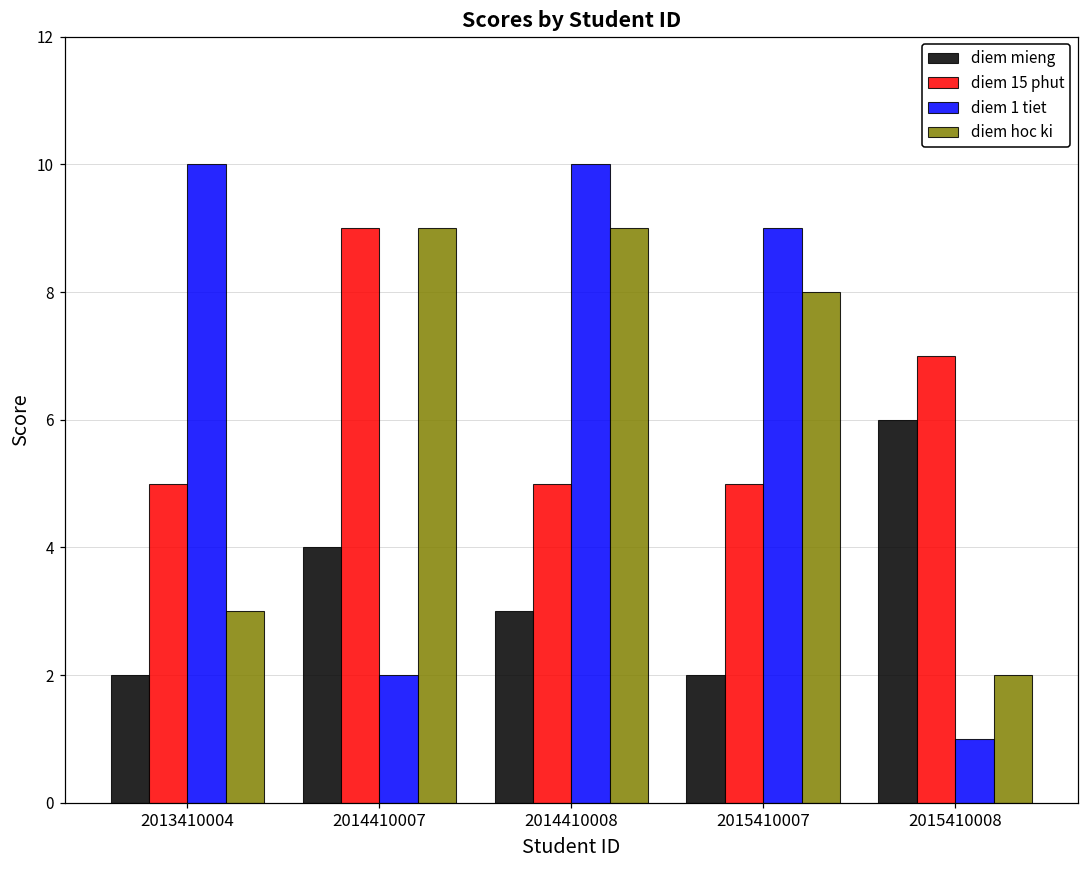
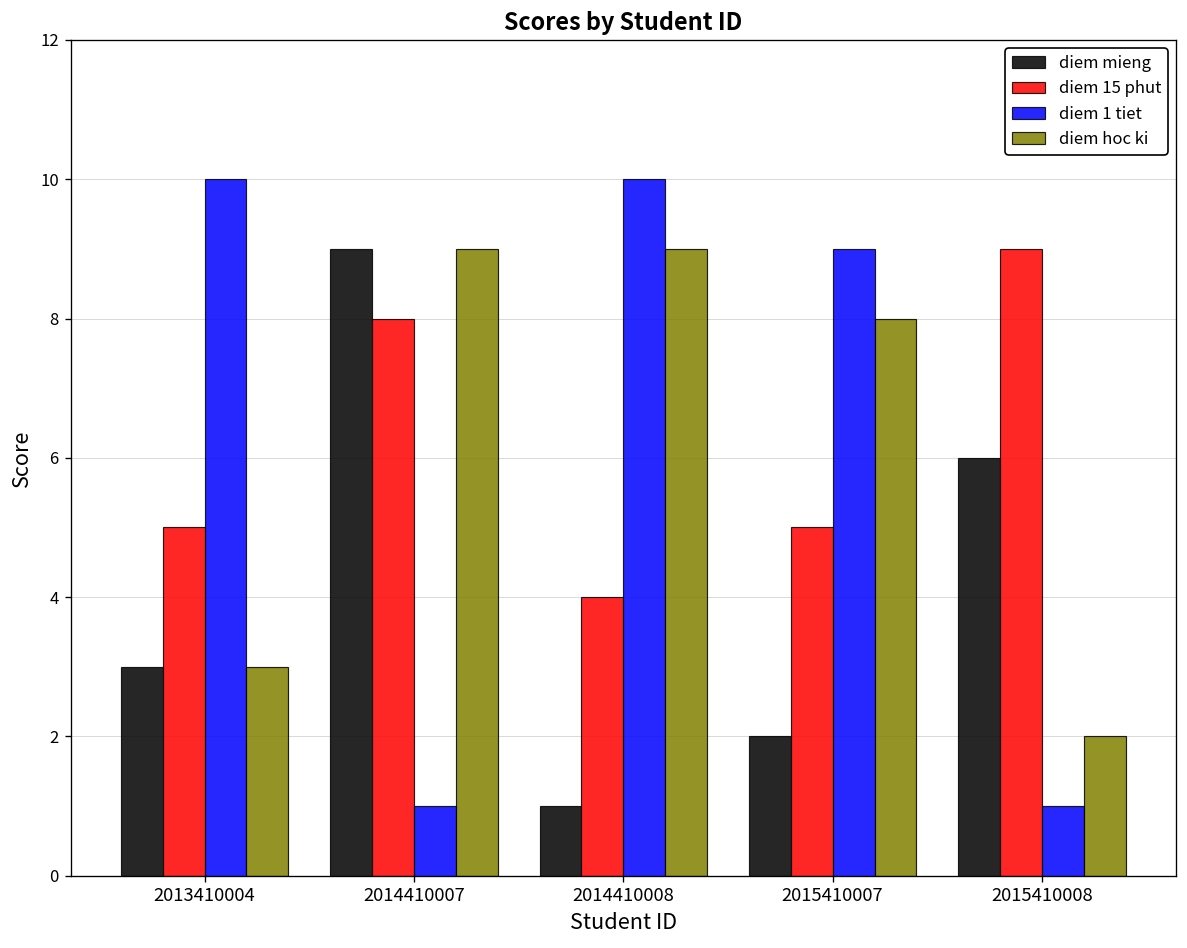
diem mieng, 2013410004: 2 -> 3
diem mieng, 2014410007: 4 -> 9
diem 15 phut, 2014410007: 9 -> 8
diem 1 tiet, 2014410007: 2 -> 1
diem mieng, 2014410008: 3 -> 1
diem 15 phut, 2014410008: 5 -> 4
diem 15 phut, 2015410008: 7 -> 9
